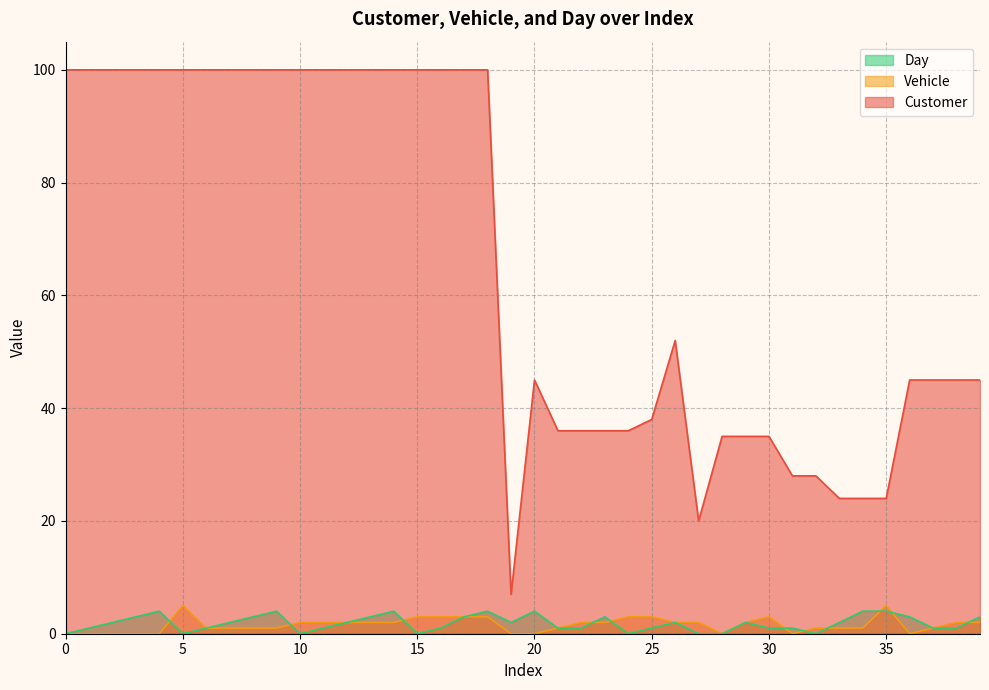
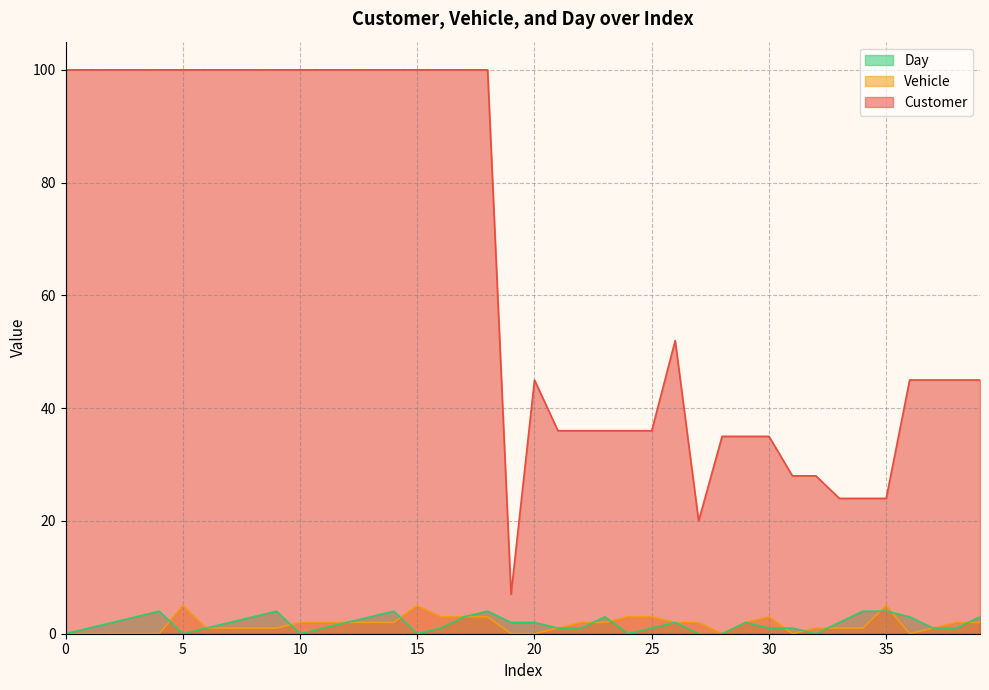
Vehicle, 15: 3 -> 5
Day, 20: 4 -> 2
Customer, 25: 38 -> 36
